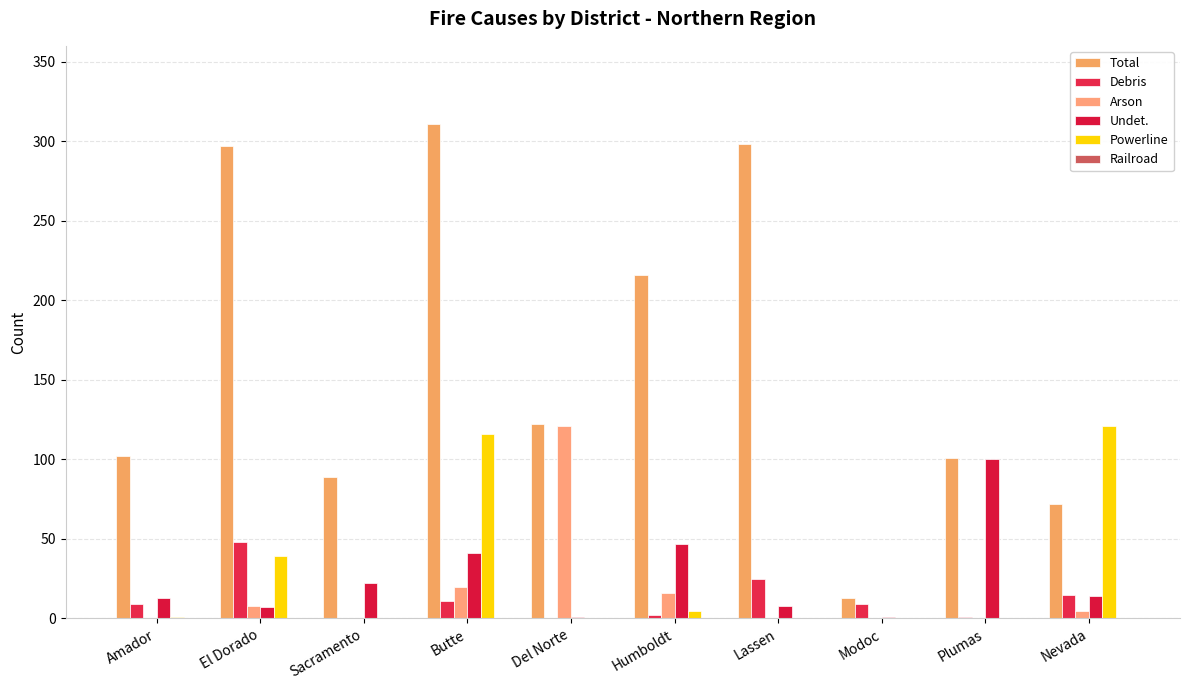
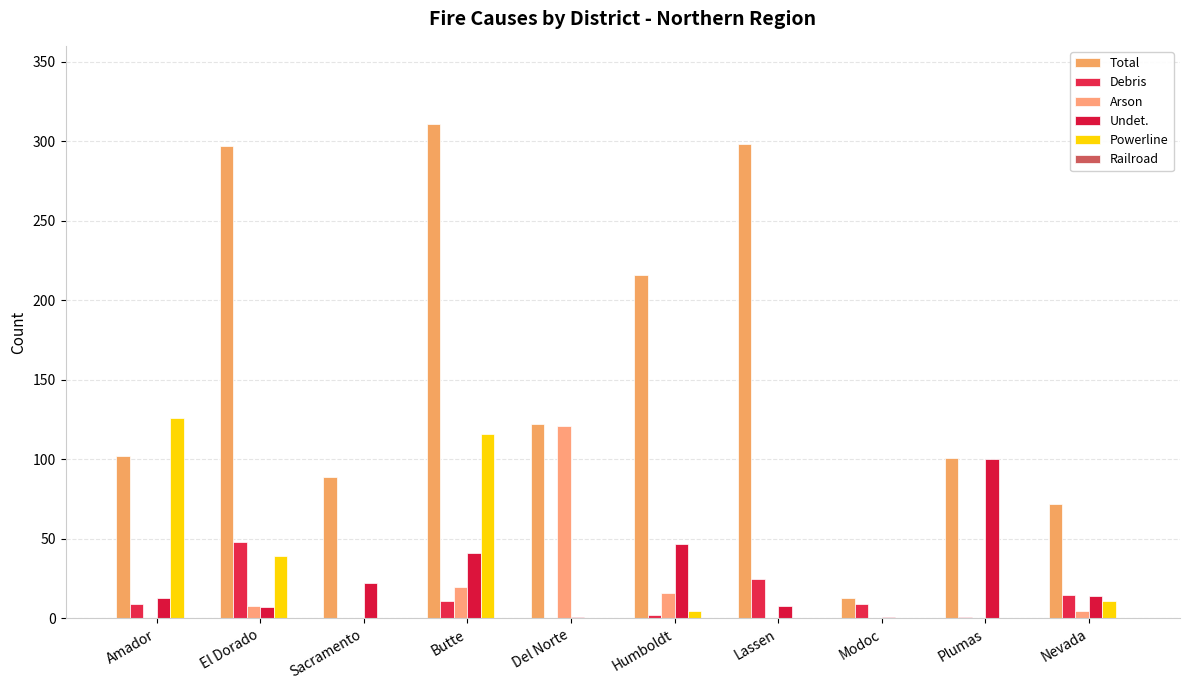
Powerline, Amador: 1 -> 126
Powerline, Nevada: 121 -> 11
